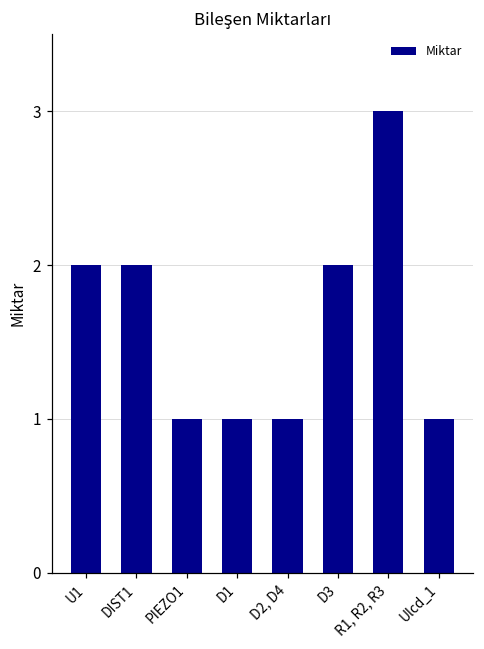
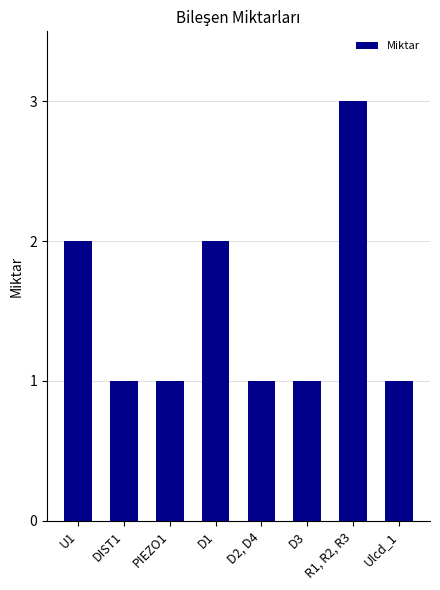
DIST1: 2 -> 1
D1: 1 -> 2
D3: 2 -> 1
